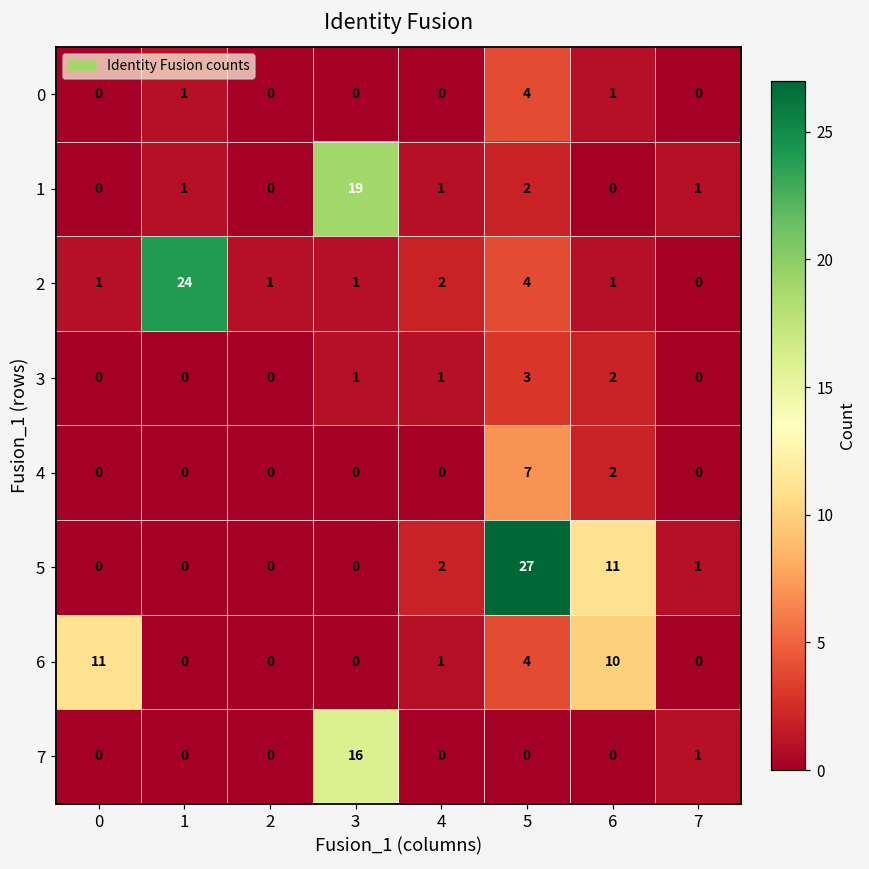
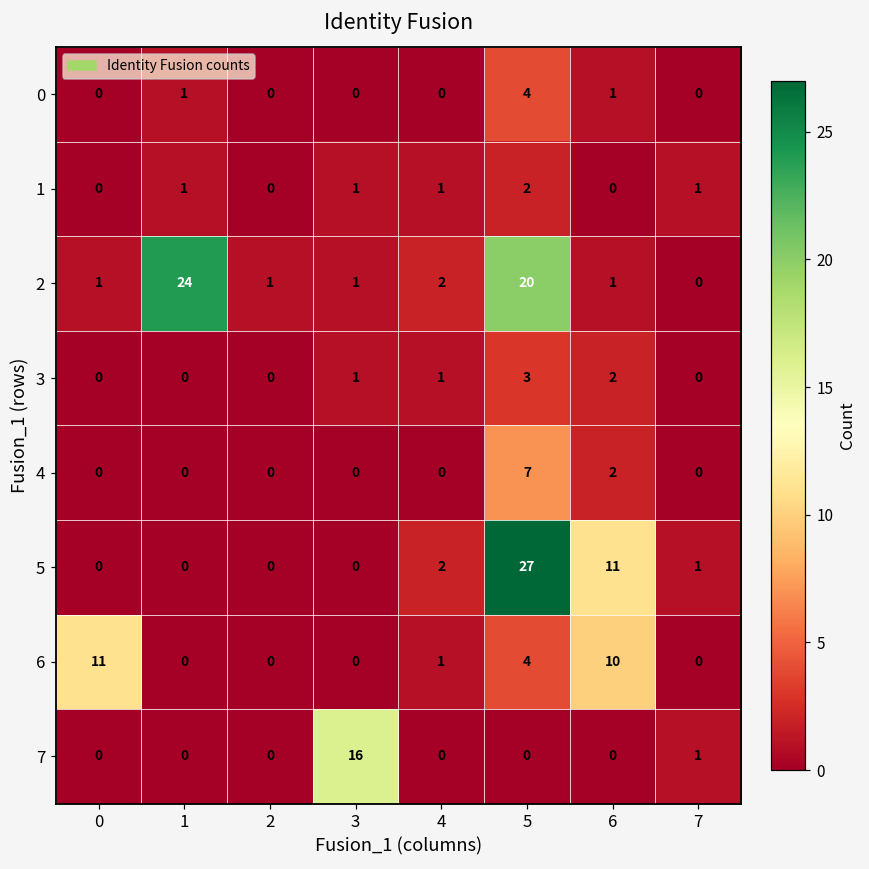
1, 3: 19 -> 1
2, 5: 4 -> 20
